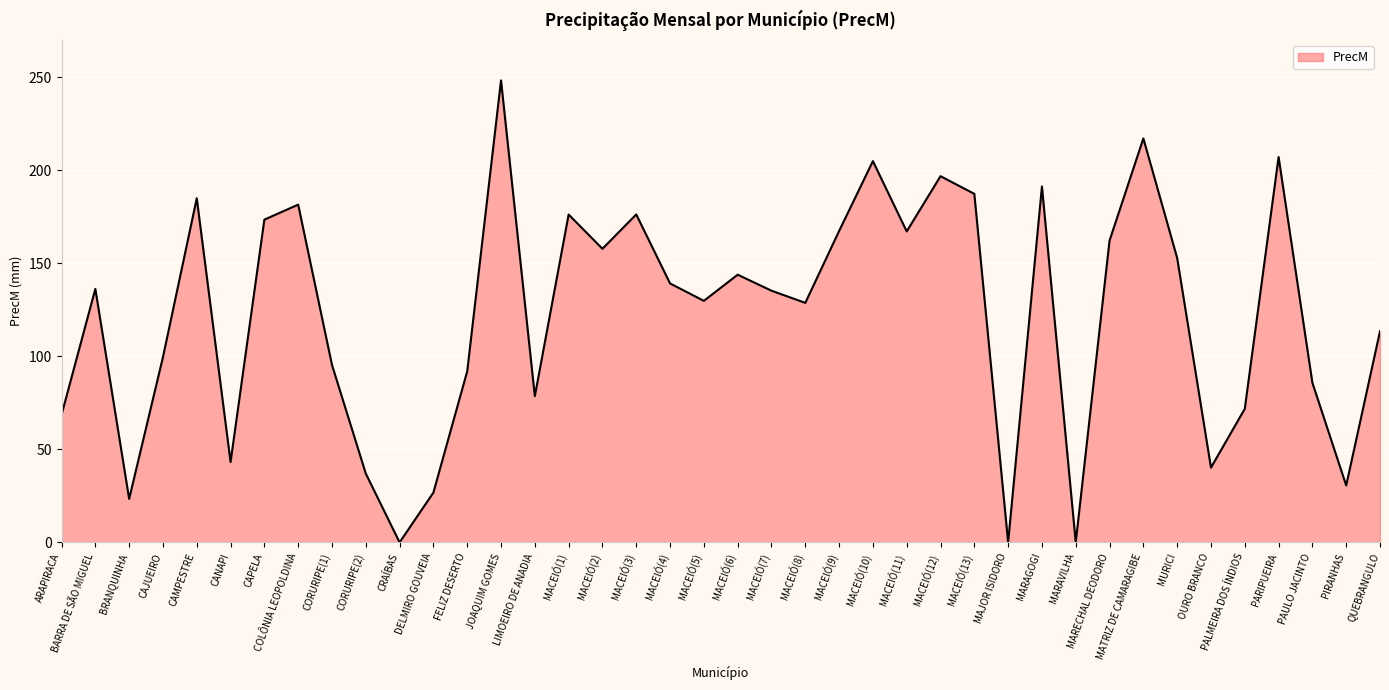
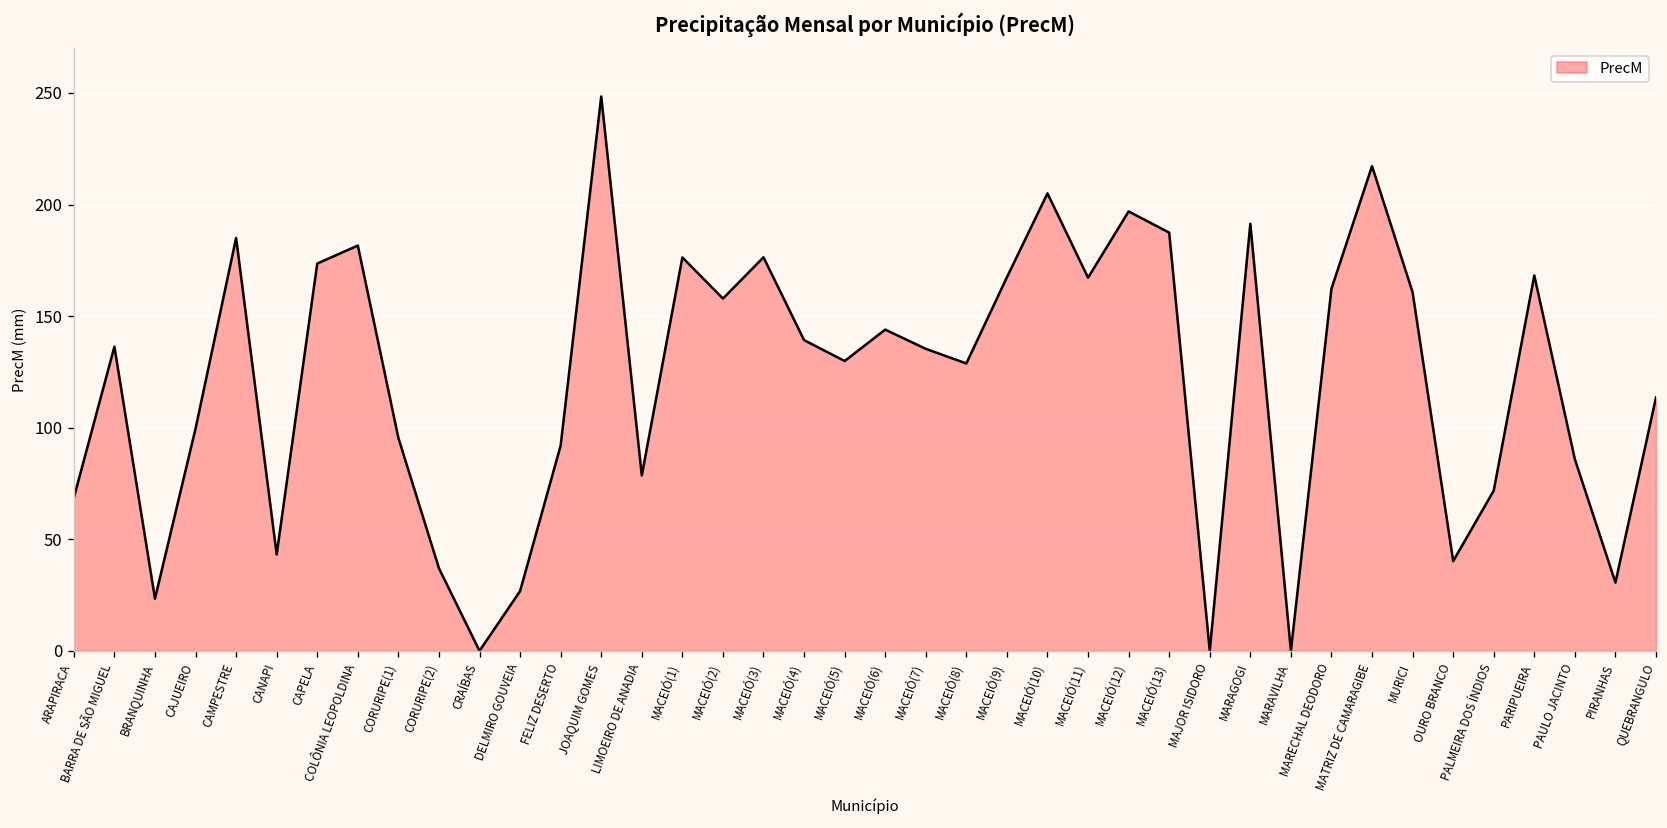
MURICI: 153 -> 161
PARIPUEIRA: 207 -> 168
